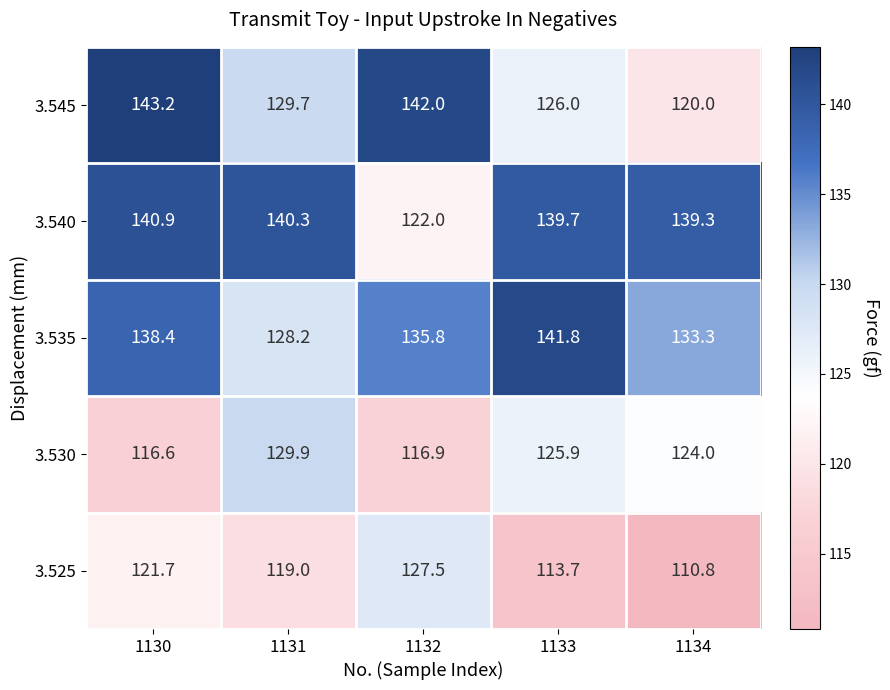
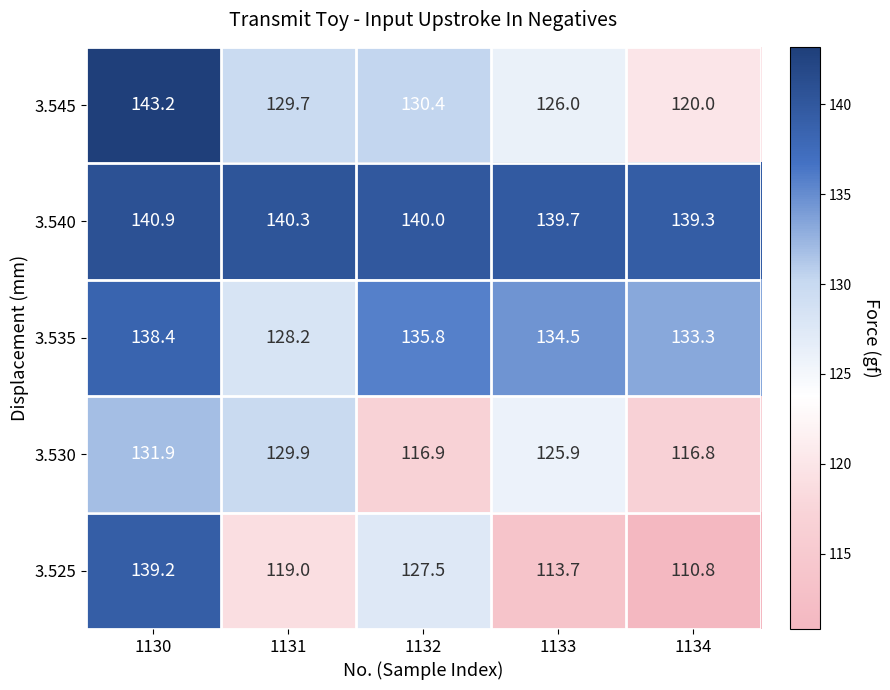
3.545, 1132: 142.0 -> 130.4
3.540, 1132: 122.0 -> 140.0
3.535, 1133: 141.8 -> 134.5
3.530, 1130: 116.6 -> 131.9
3.530, 1134: 124.0 -> 116.8
3.525, 1130: 121.7 -> 139.2
